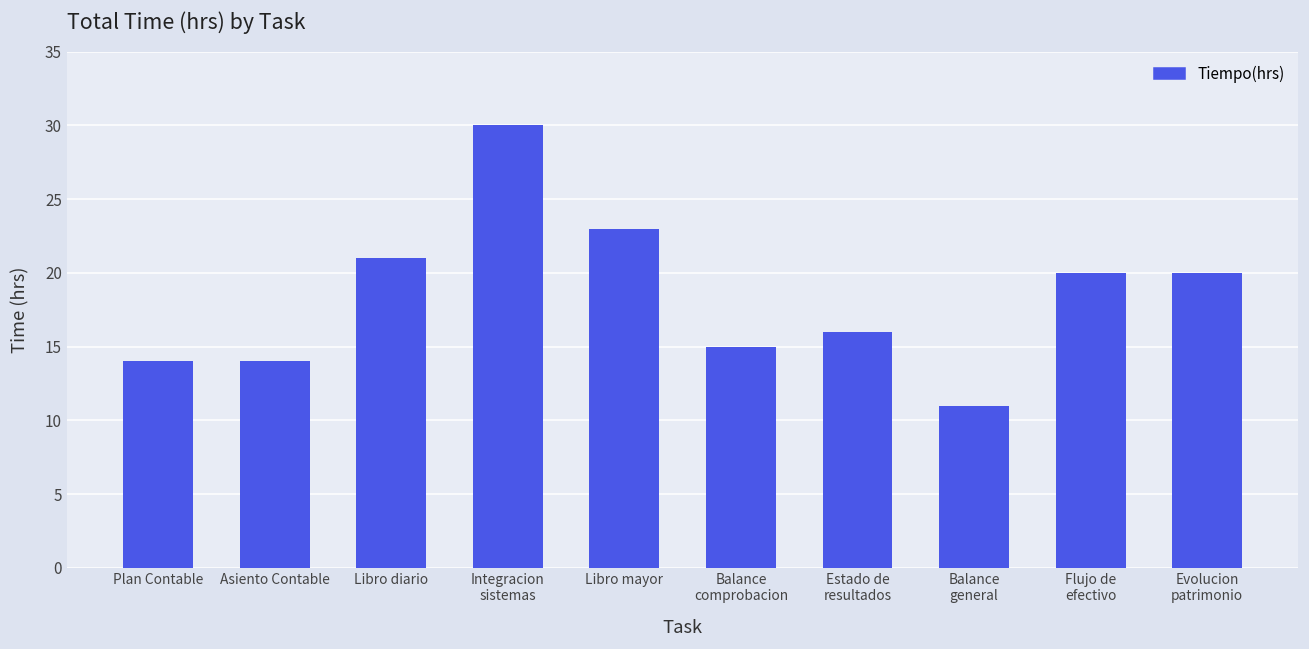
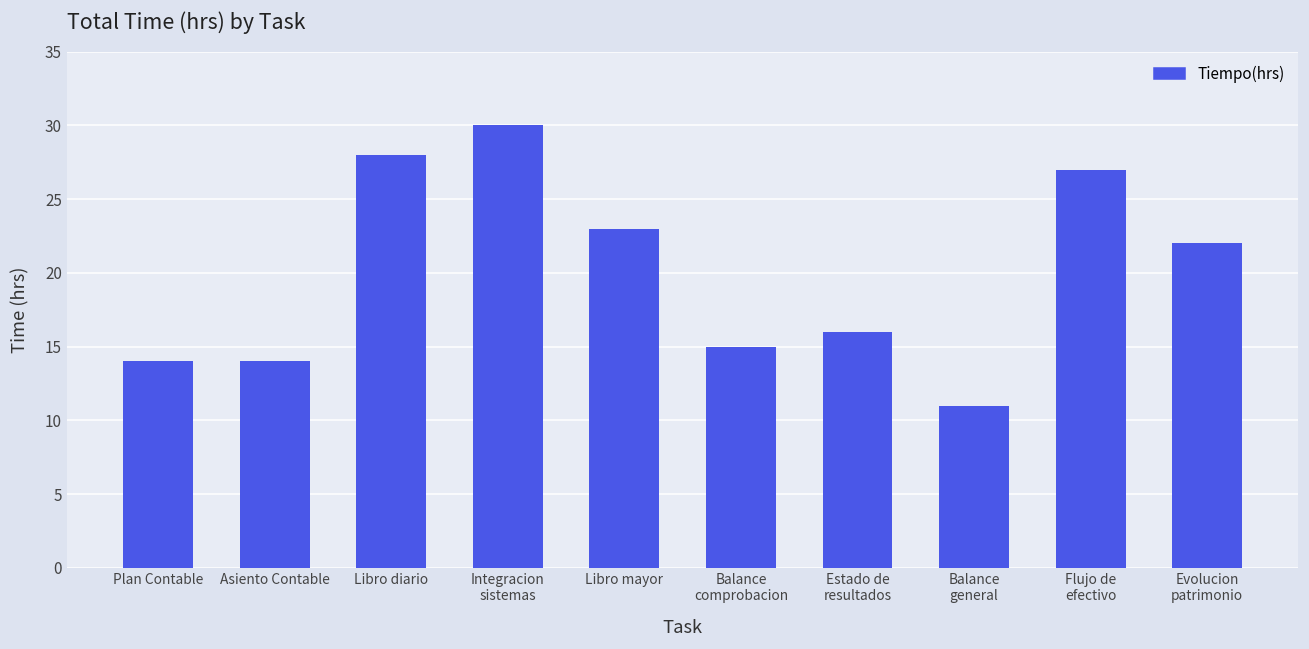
Libro diario: 21 -> 28
Flujo de efectivo: 20 -> 27
Evolucion patrimonio: 20 -> 22
